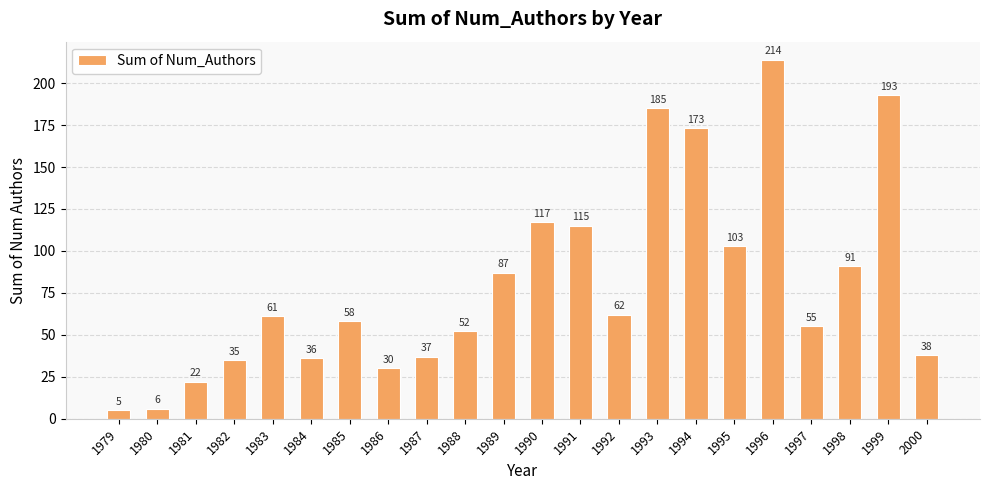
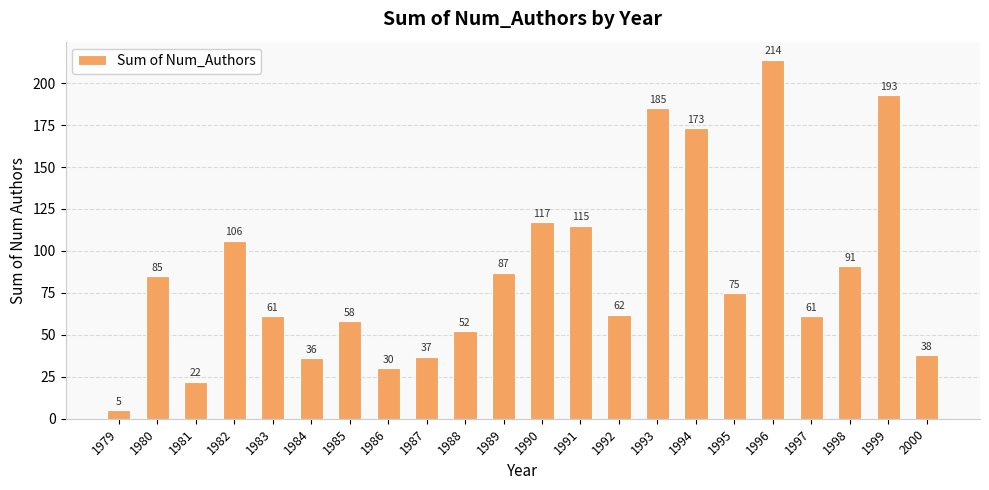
1980: 6 -> 85
1982: 35 -> 106
1995: 103 -> 75
1997: 55 -> 61
